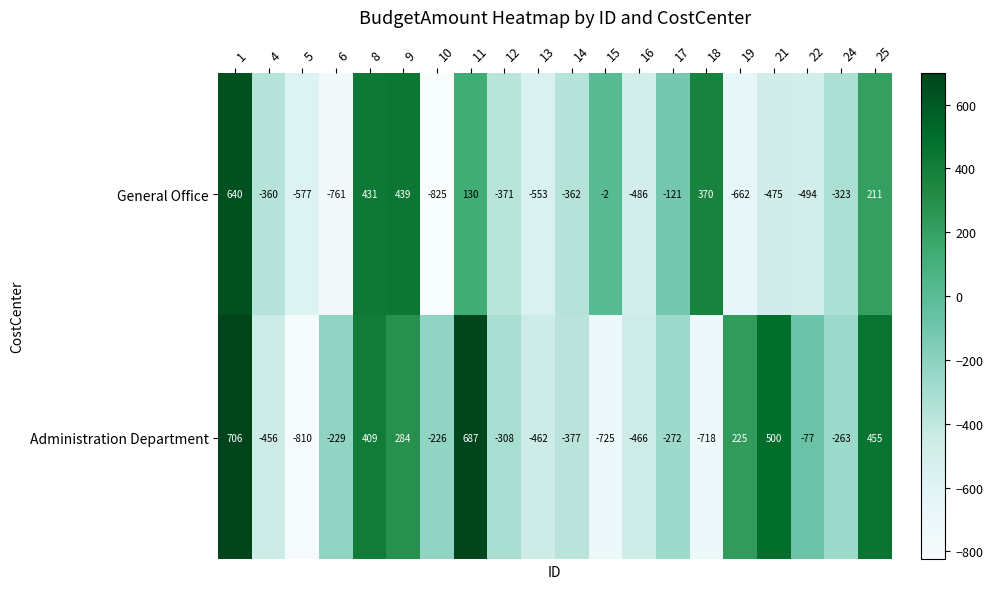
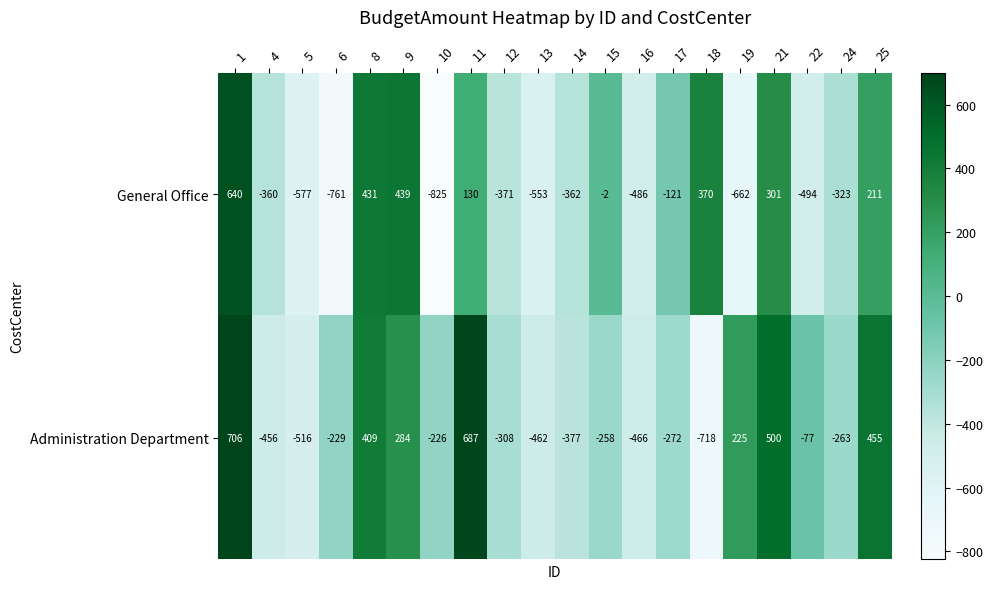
General Office, 21: -475 -> 301
Administration Department, 5: -810 -> -516
Administration Department, 15: -725 -> -258
